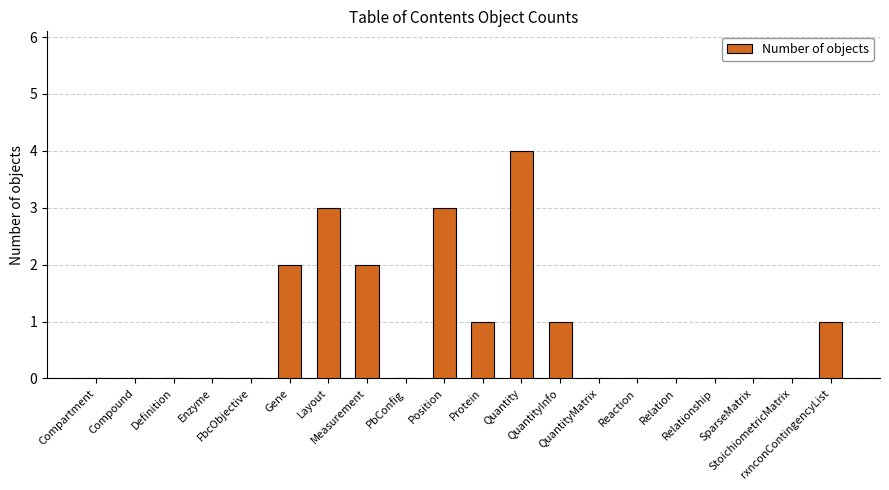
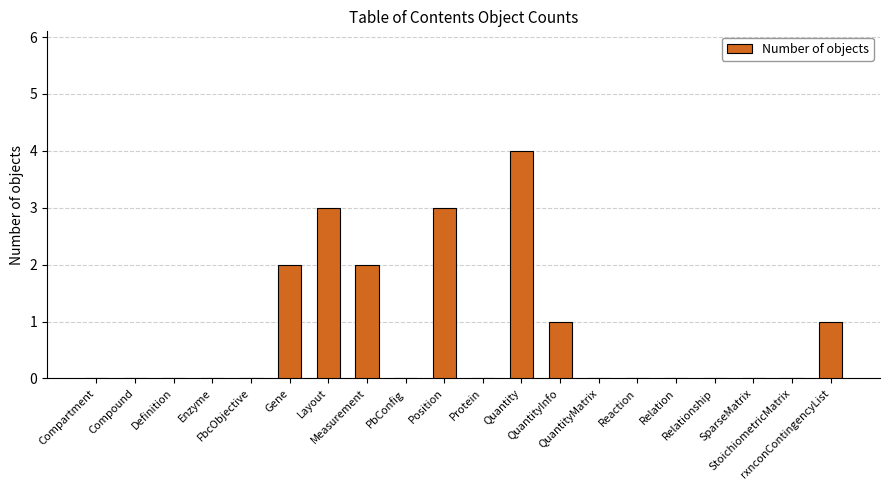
Protein: 1 -> 0
